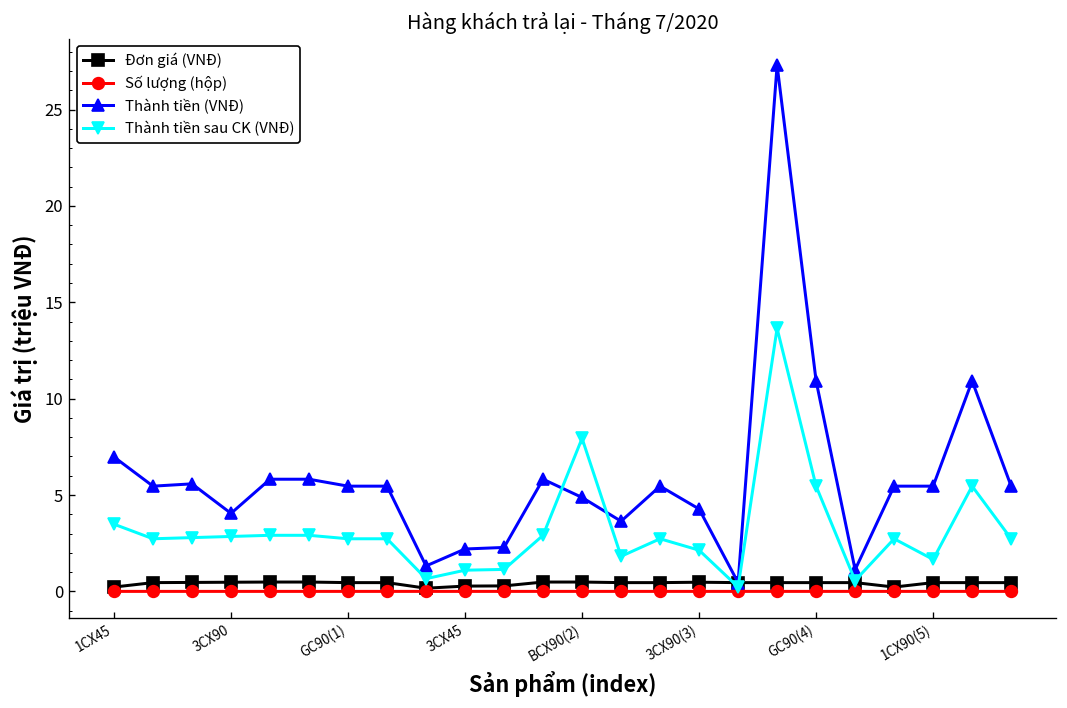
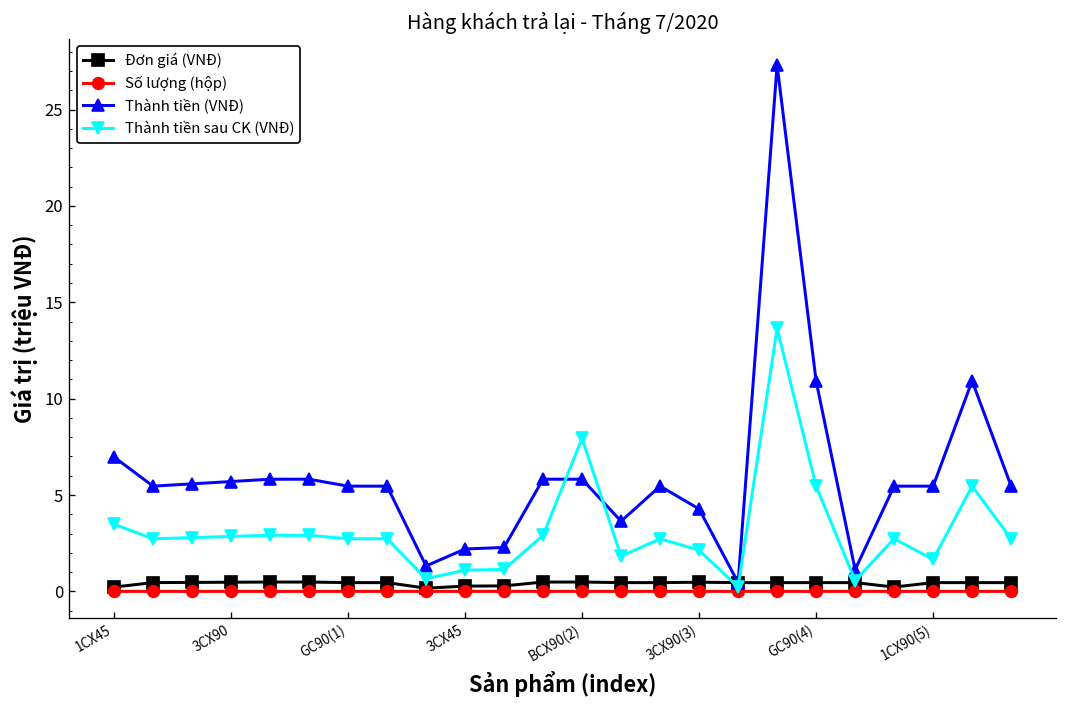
Thành tiền (VNĐ), 3CX90: 4.0 -> 5.7
Thành tiền (VNĐ), BCX90(2): 4.9 -> 5.8
